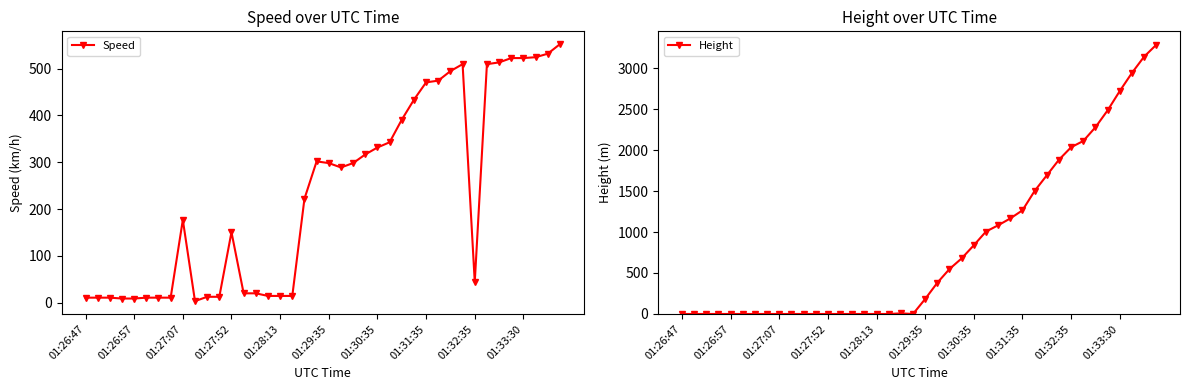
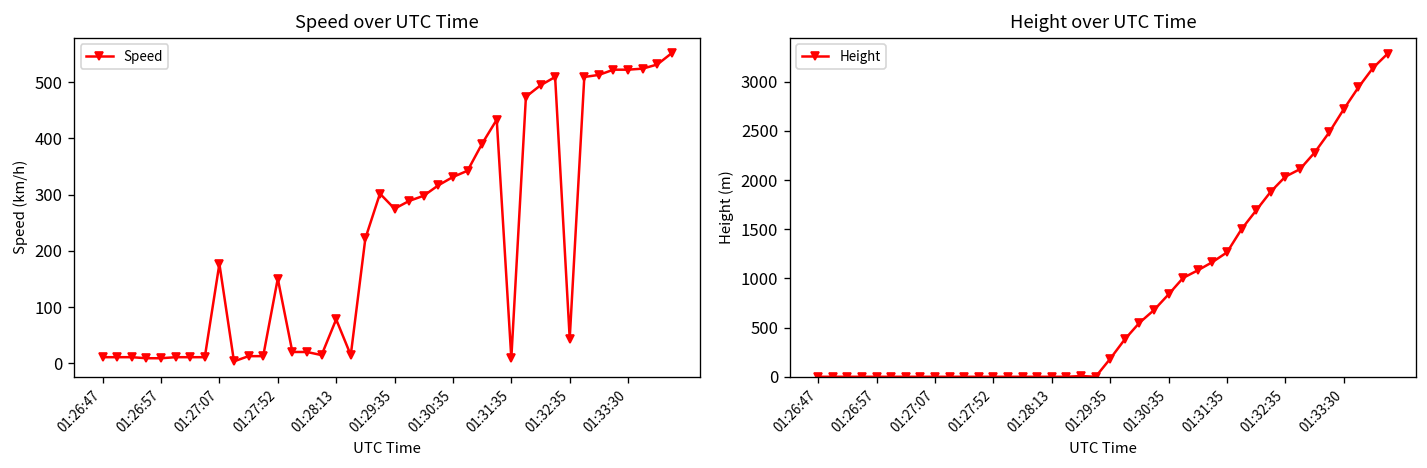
Speed over UTC Time, 01:28:13: 10 -> 80
Speed over UTC Time, 01:29:35: 300 -> 280
Speed over UTC Time, 01:31:35: 470 -> 10
